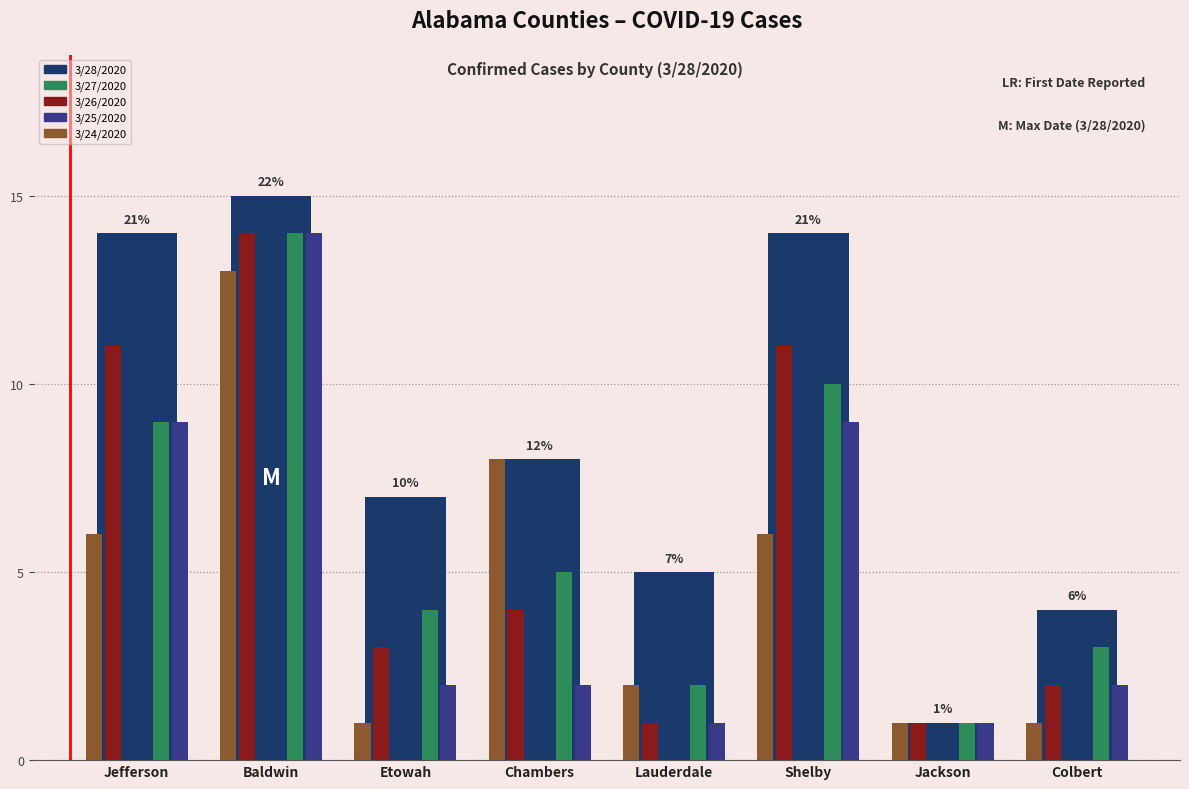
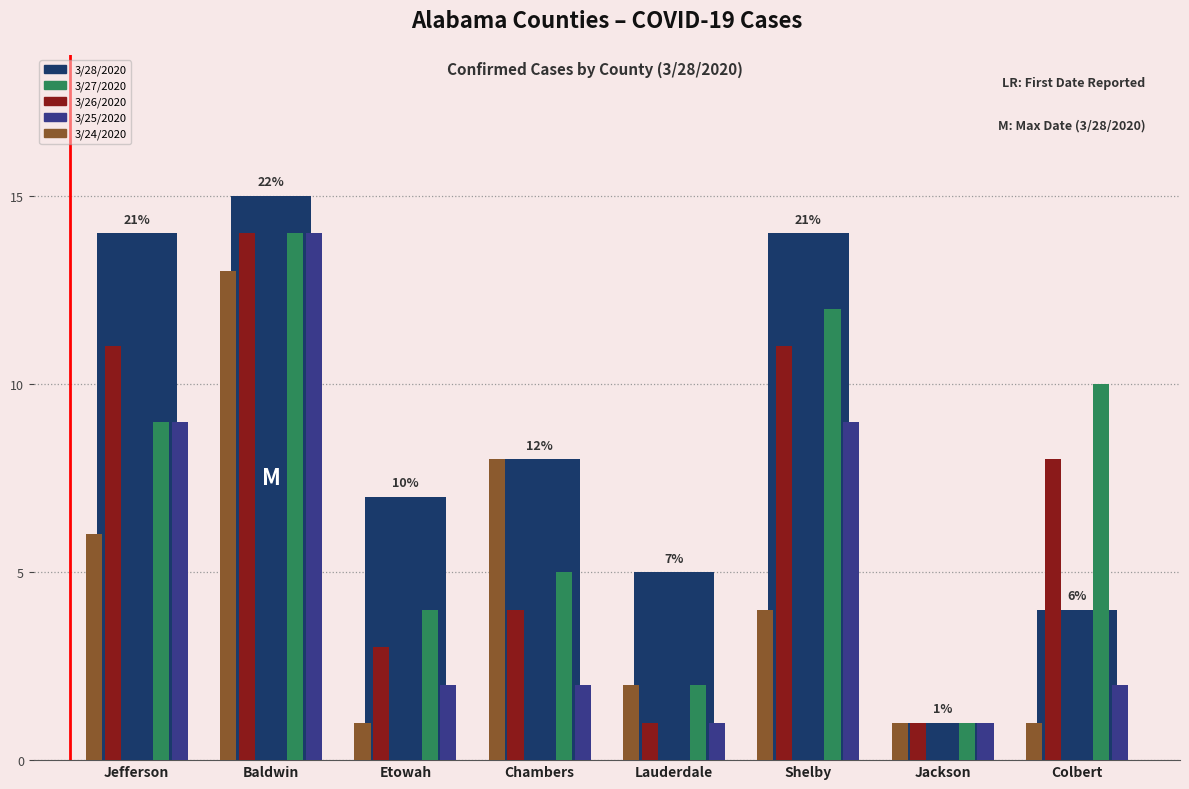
3/24/2020, Shelby: 6 -> 4
3/27/2020, Shelby: 10 -> 12
3/26/2020, Colbert: 2 -> 8
3/27/2020, Colbert: 3 -> 10
